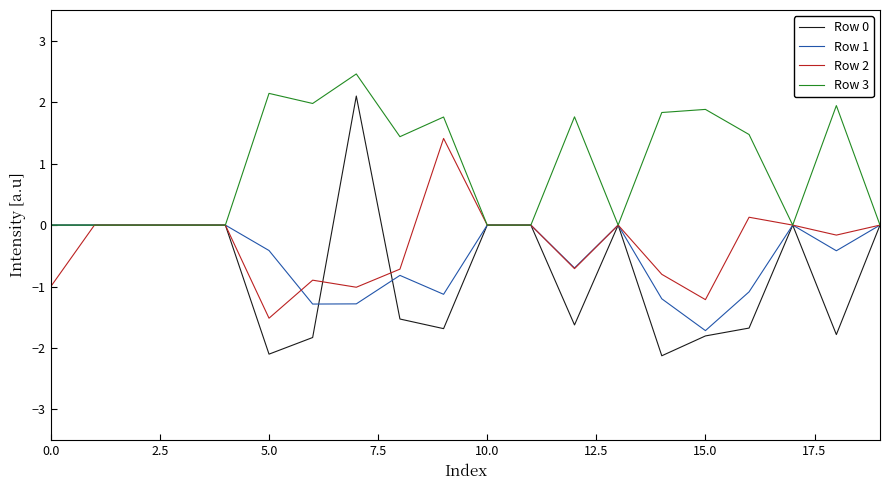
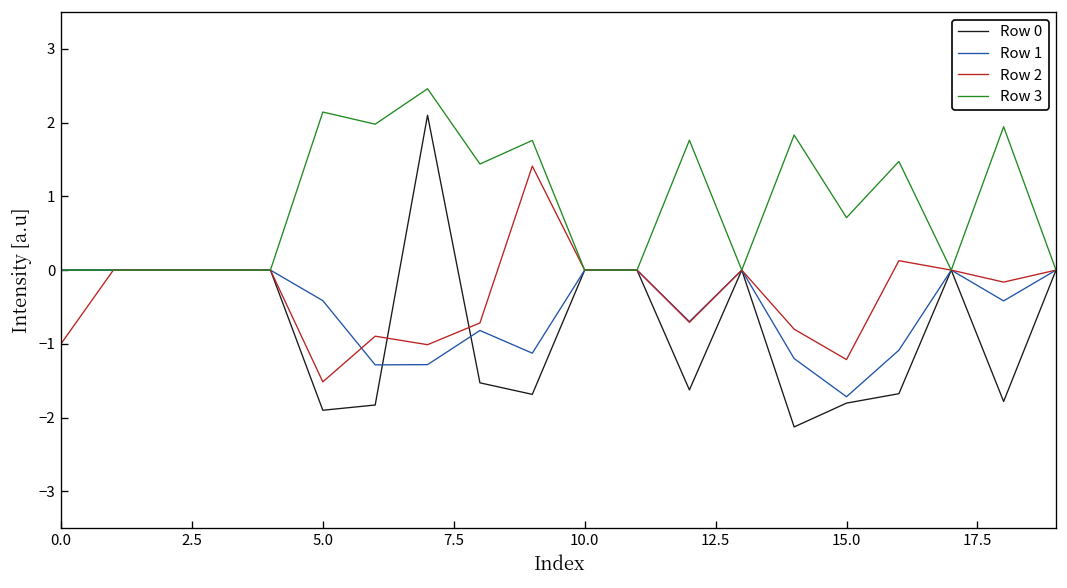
Row 0, 5.0: -2.1 -> -1.9
Row 3, 15.0: 1.9 -> 0.7
